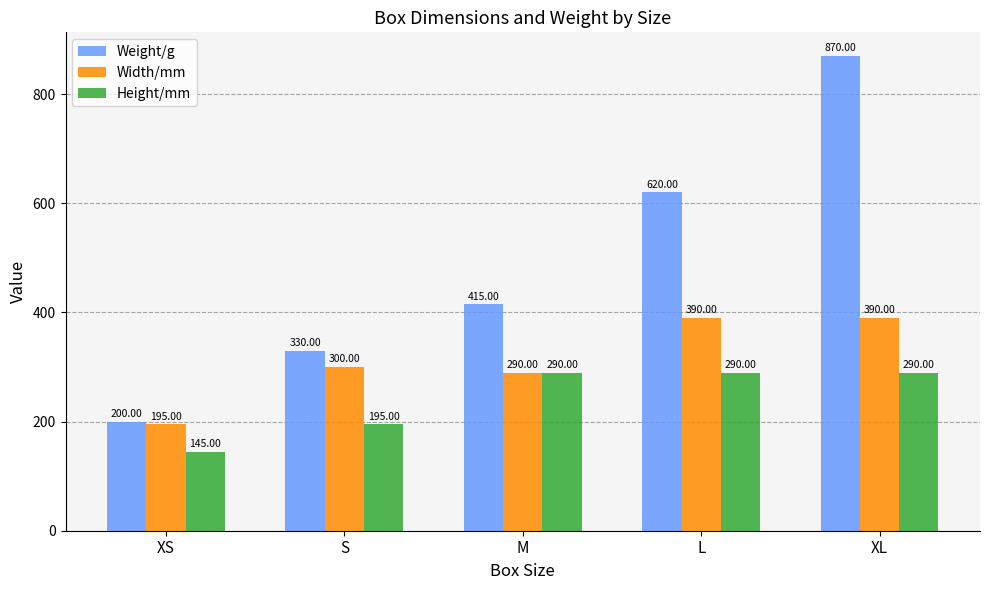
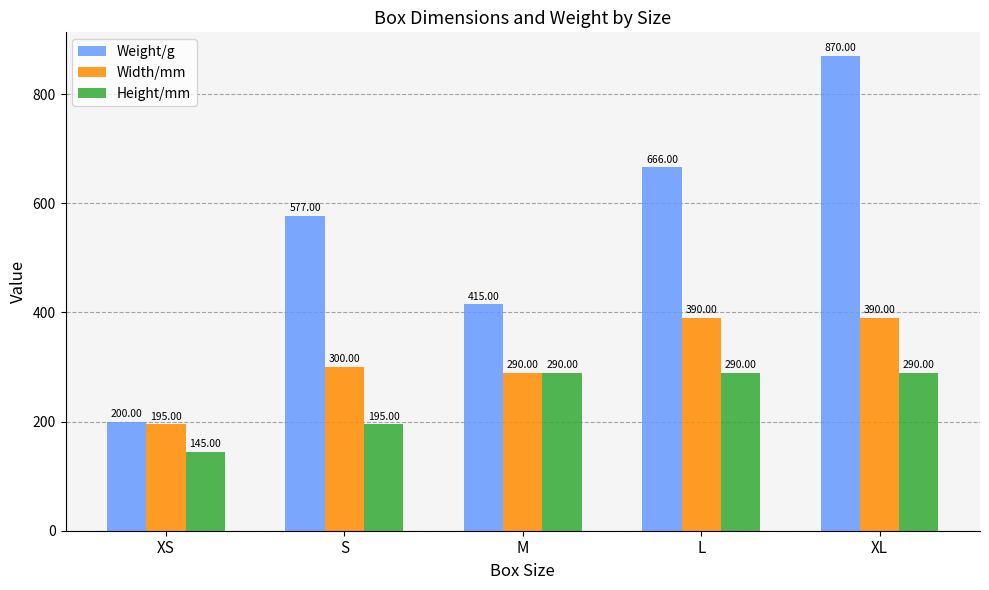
Weight/g, S: 330.00 -> 577.00
Weight/g, L: 620.00 -> 666.00
